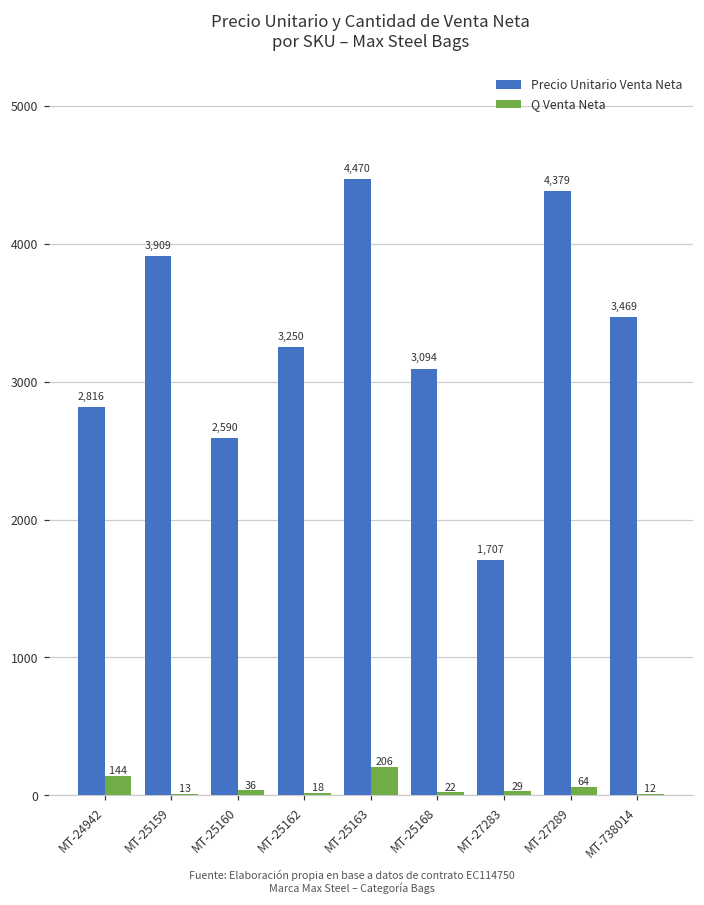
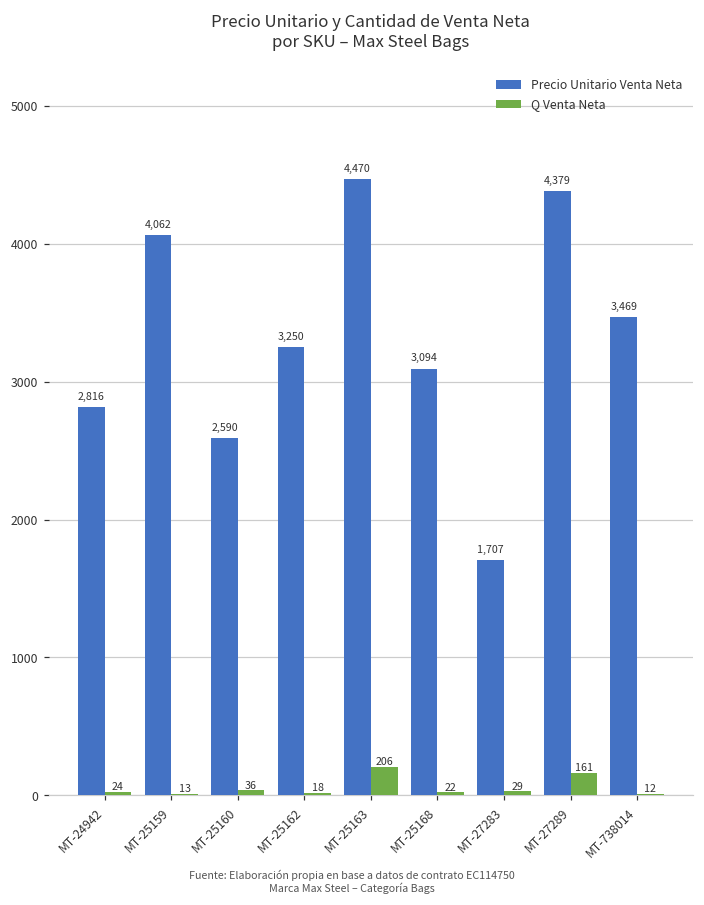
Q Venta Neta, MT-24942: 144 -> 24
Precio Unitario Venta Neta, MT-25159: 3,909 -> 4,062
Q Venta Neta, MT-27289: 64 -> 161
